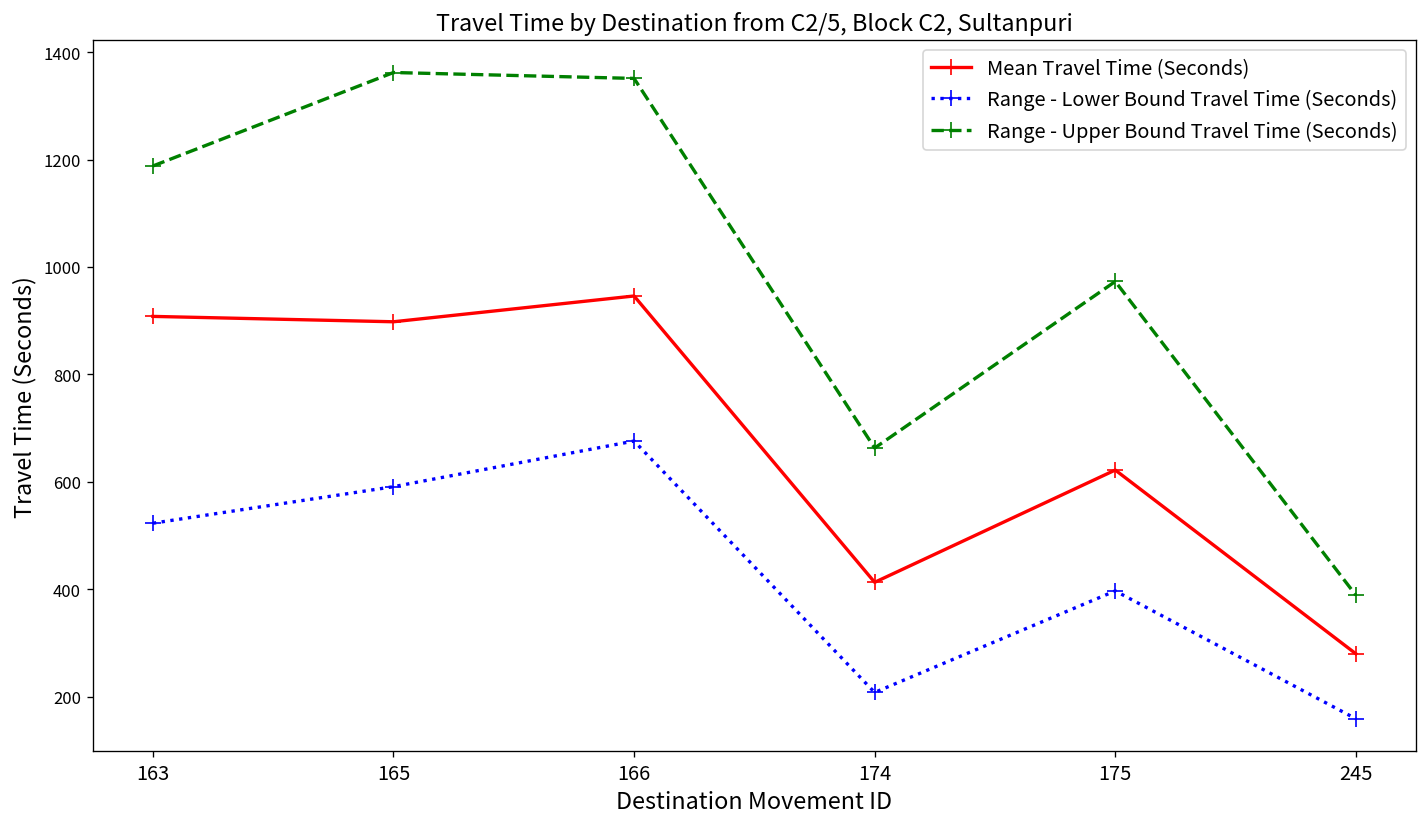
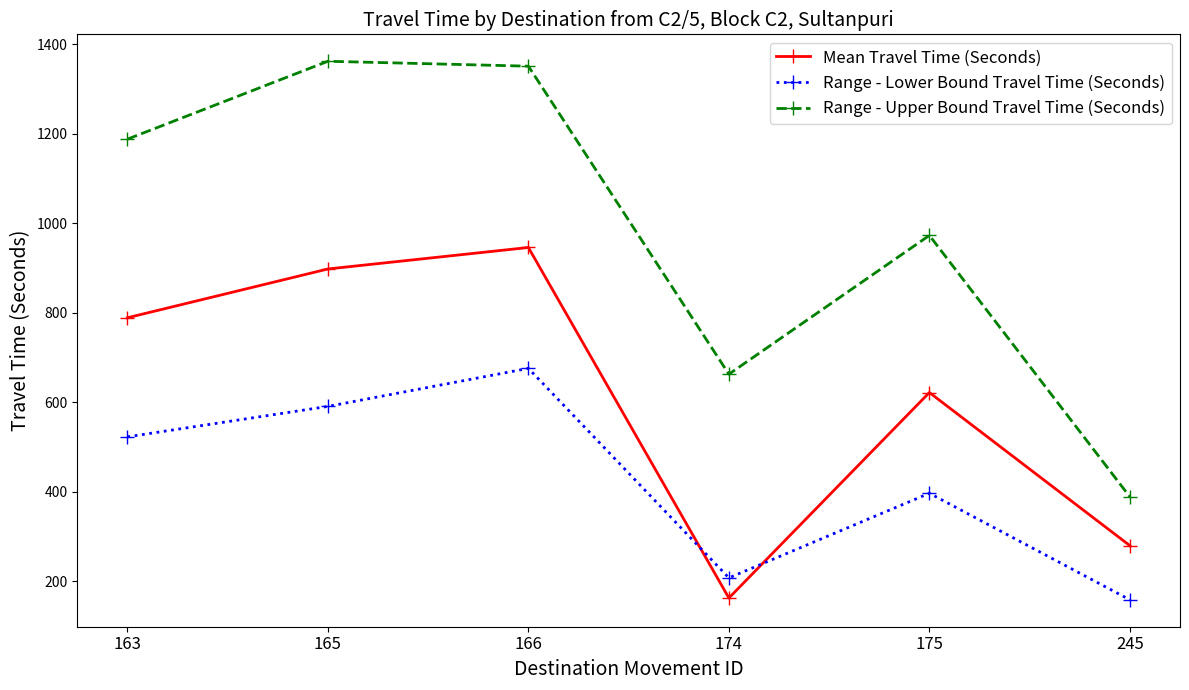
Mean Travel Time (Seconds), 163: 910 -> 790
Mean Travel Time (Seconds), 174: 410 -> 160
